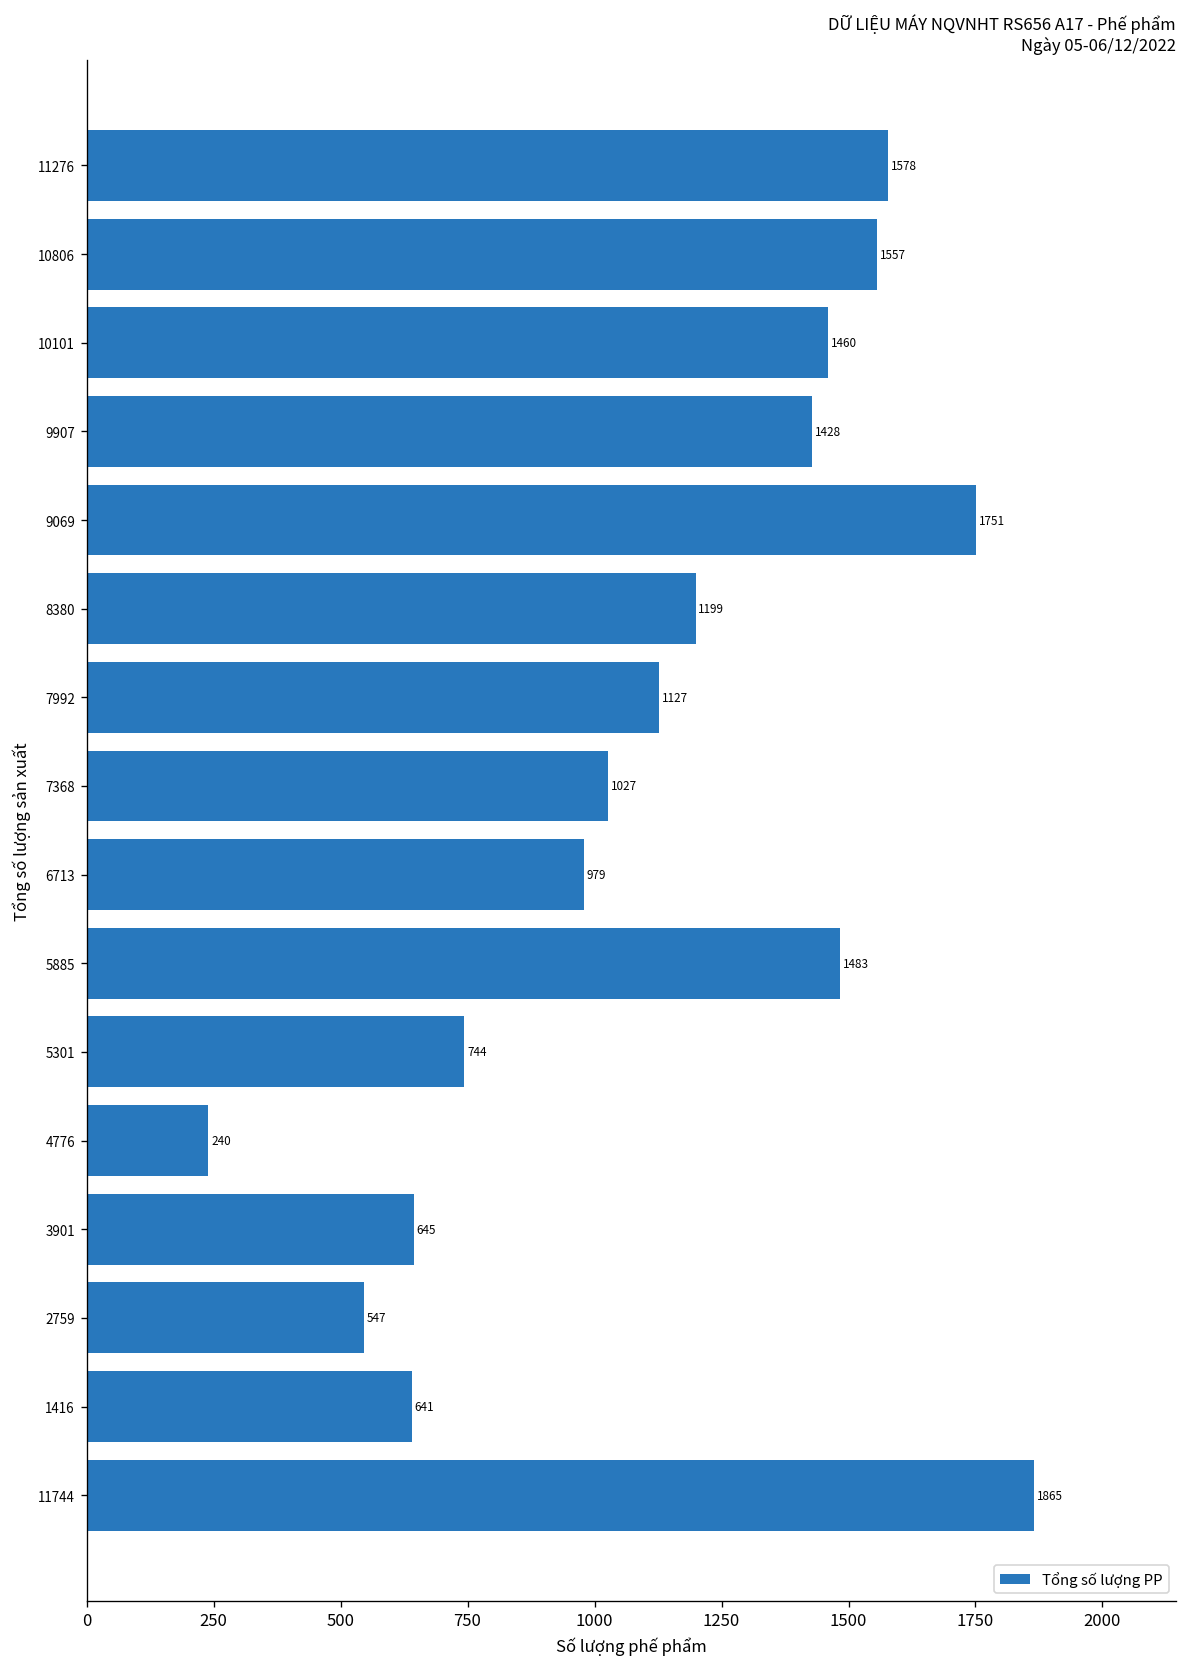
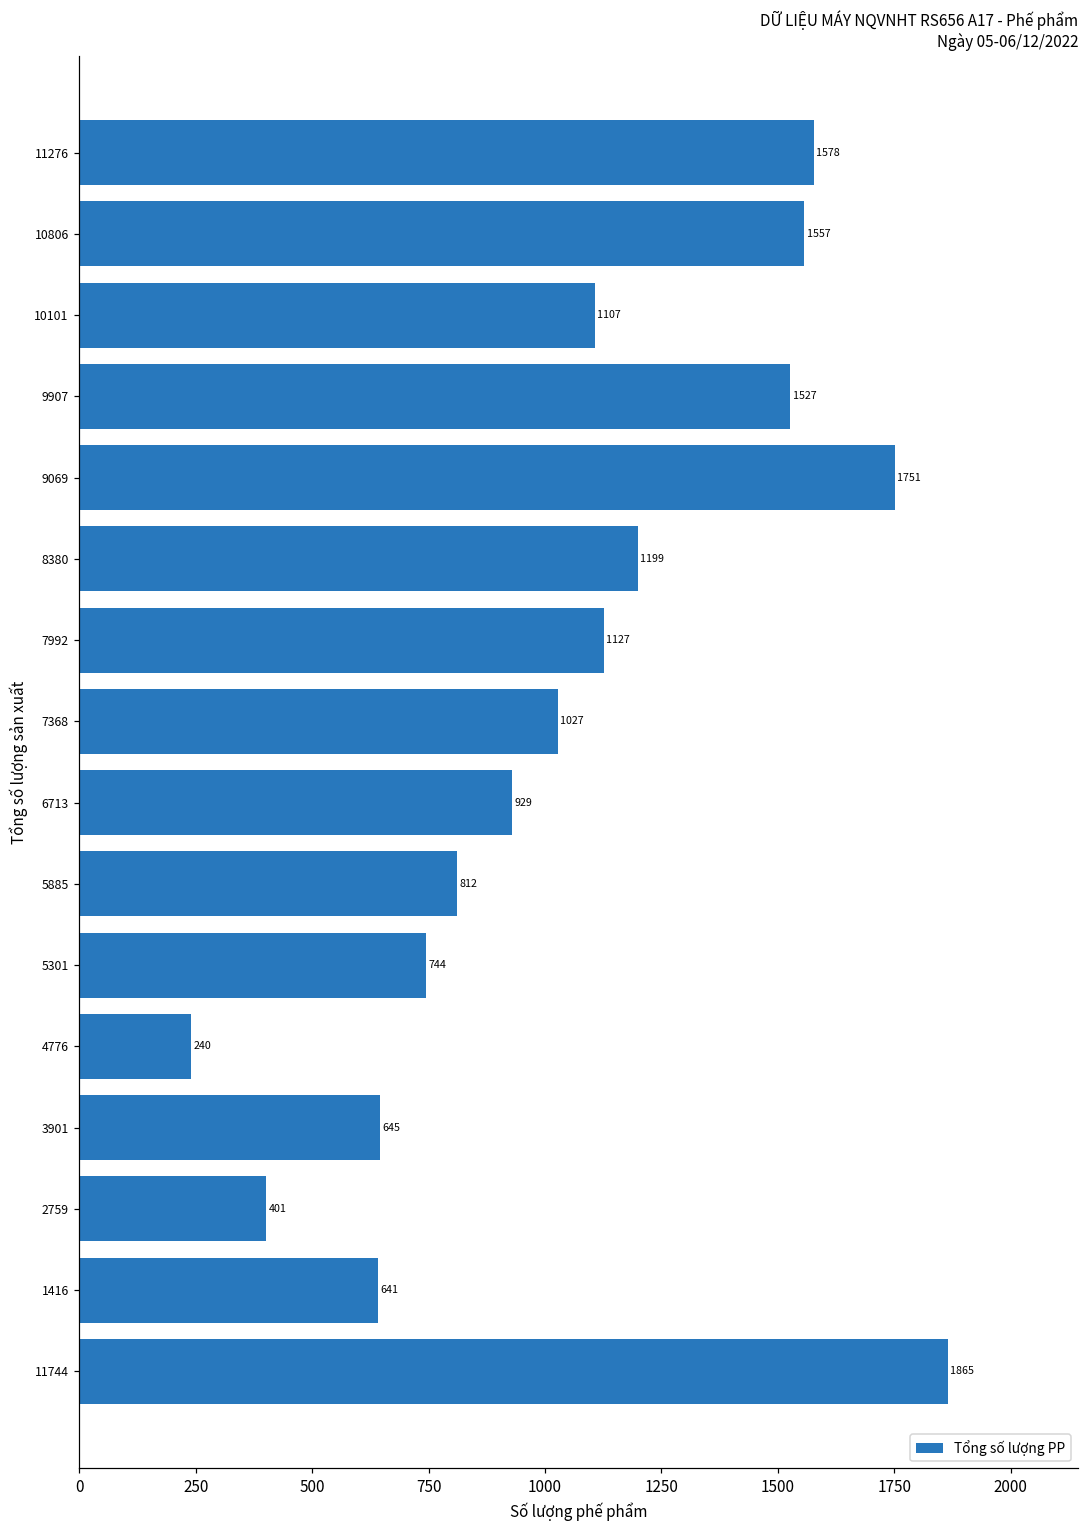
10101: 1460 -> 1107
9907: 1428 -> 1527
6713: 979 -> 929
5885: 1483 -> 812
2759: 547 -> 401
